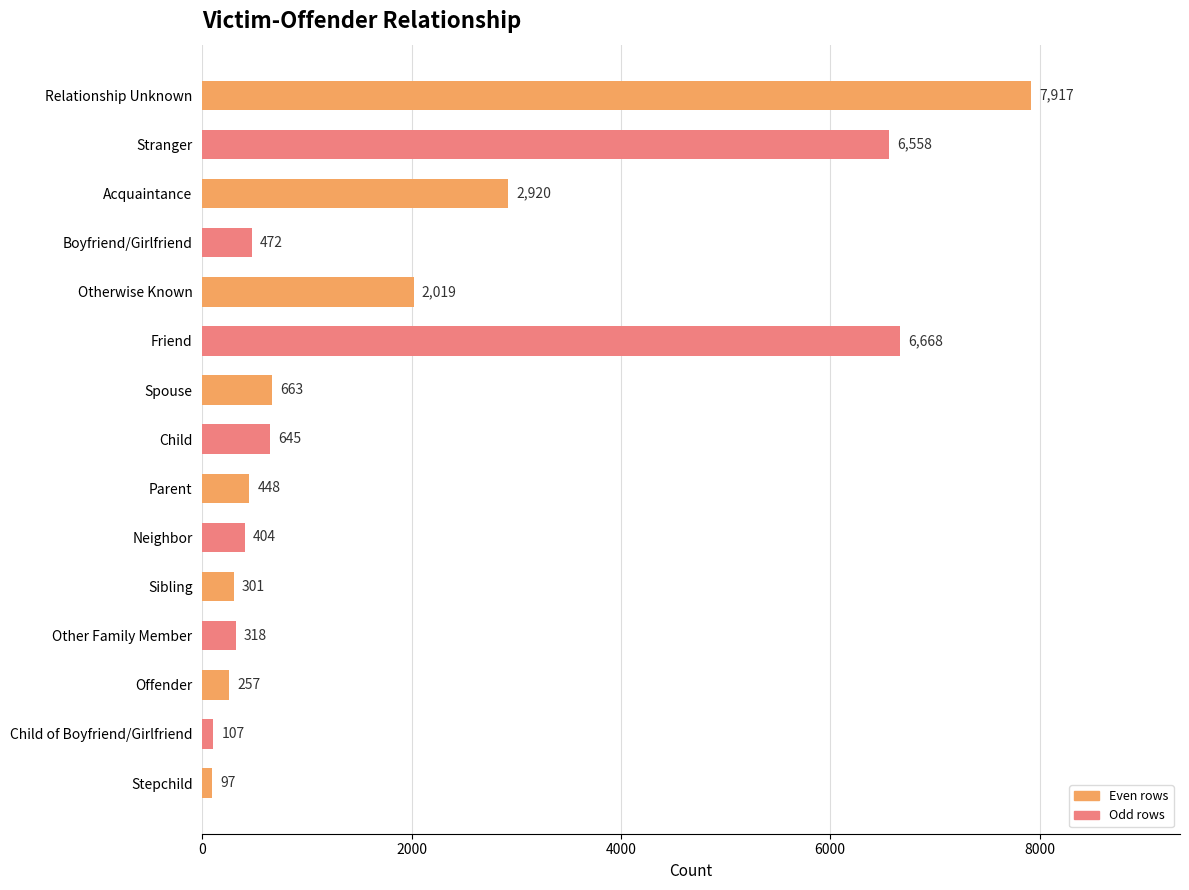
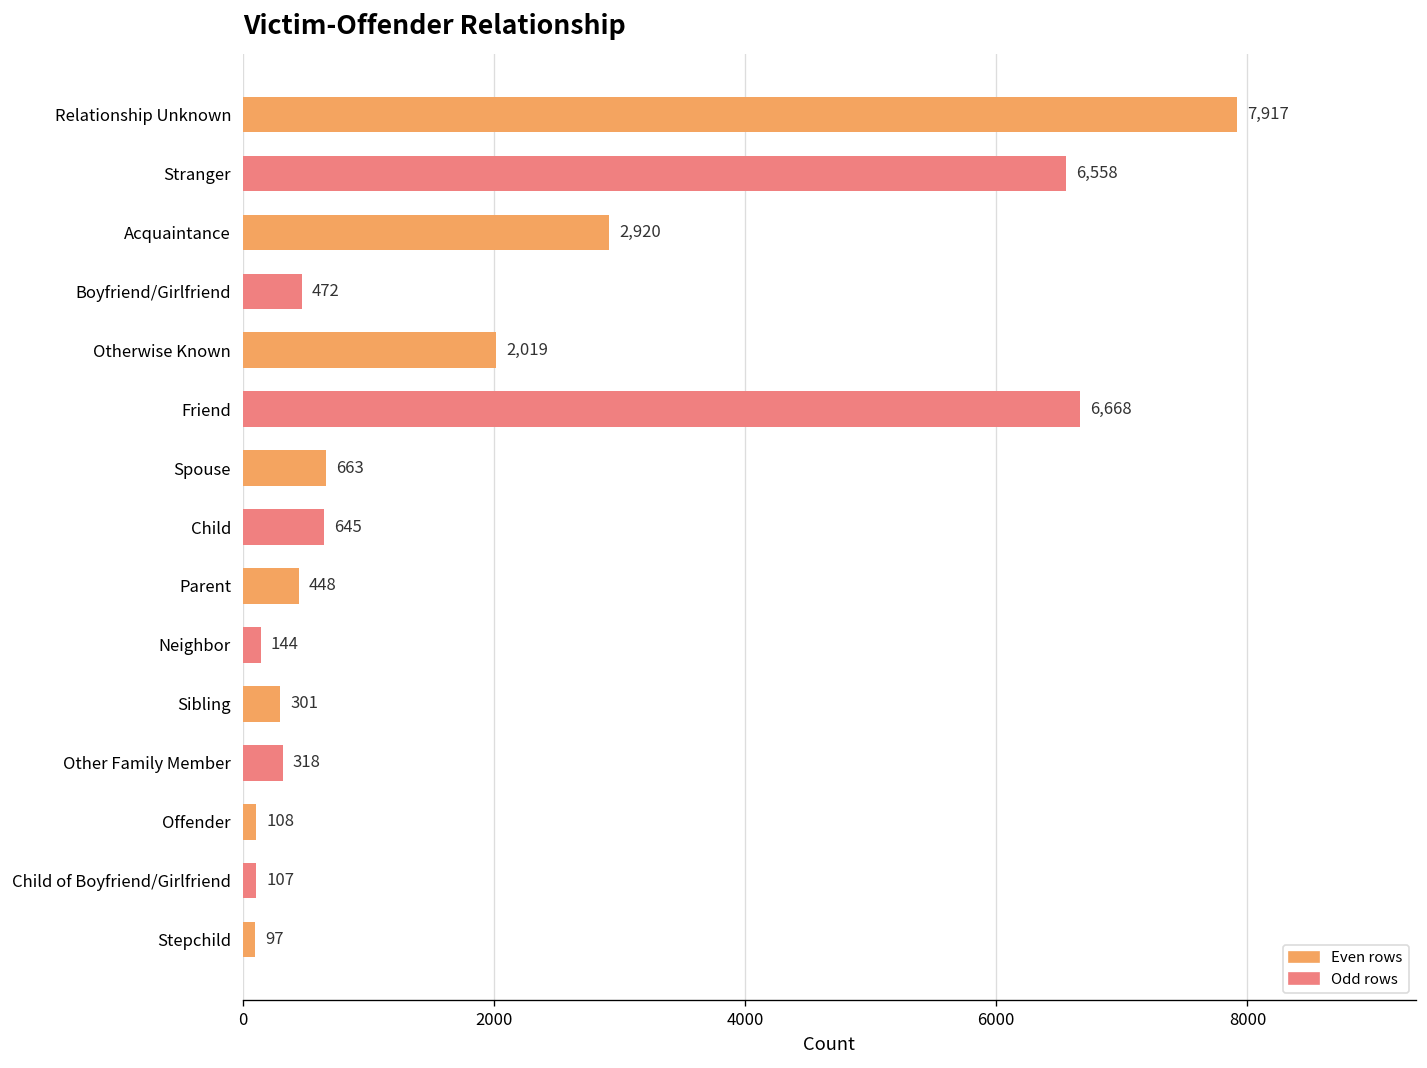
Neighbor: 404 -> 144
Offender: 257 -> 108
